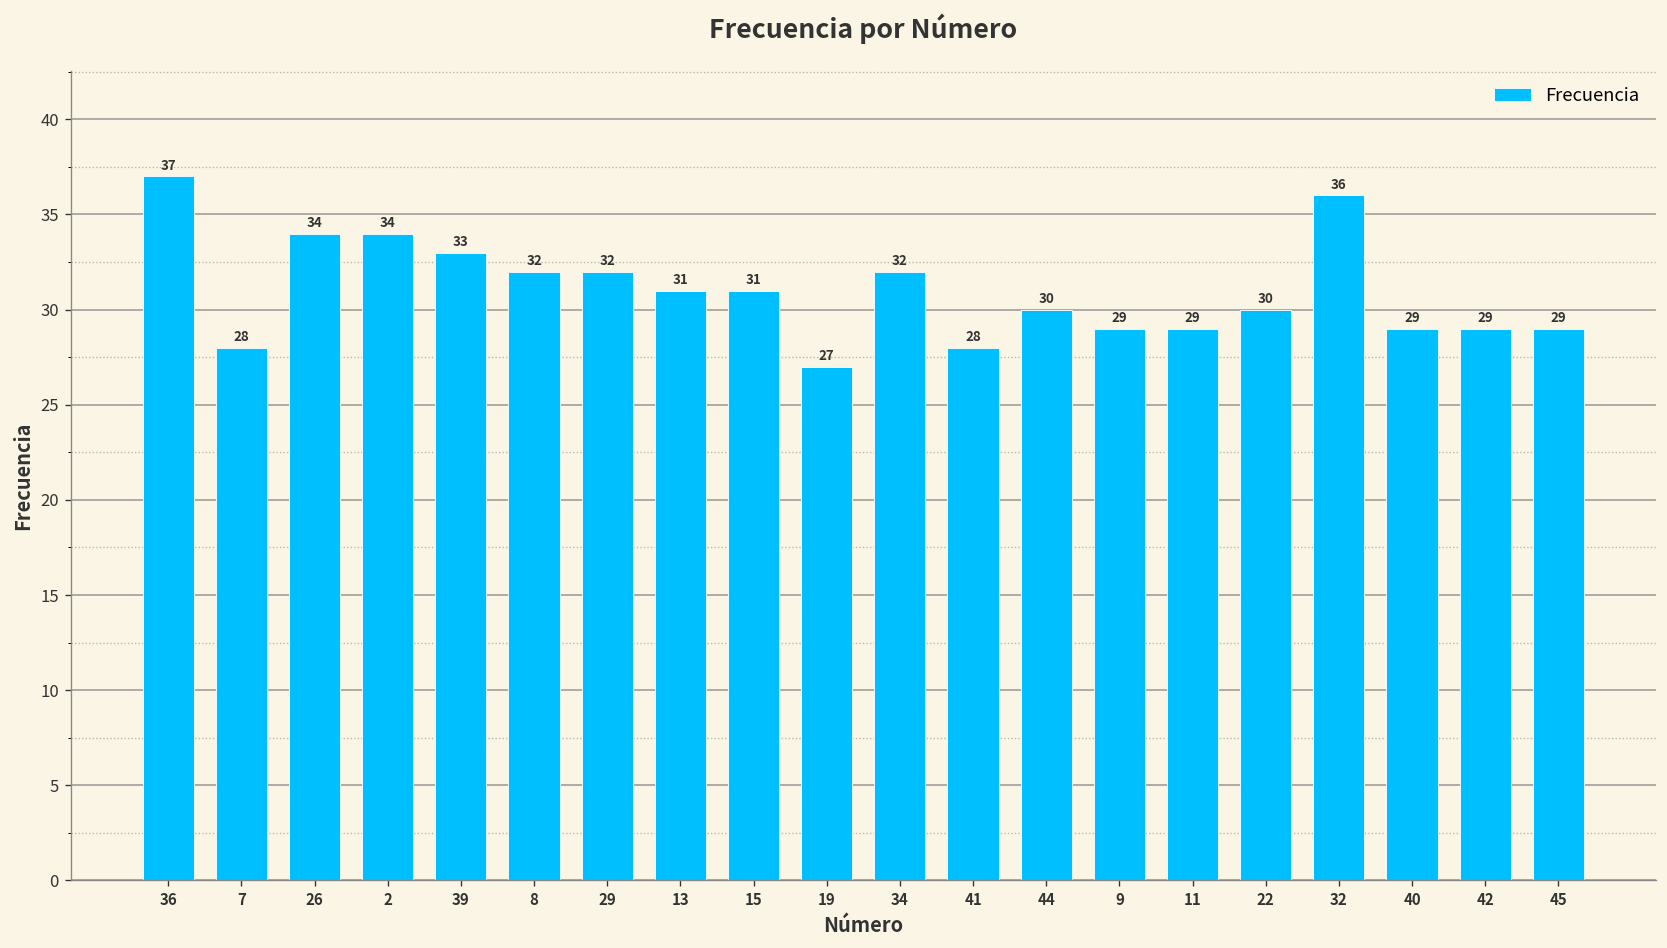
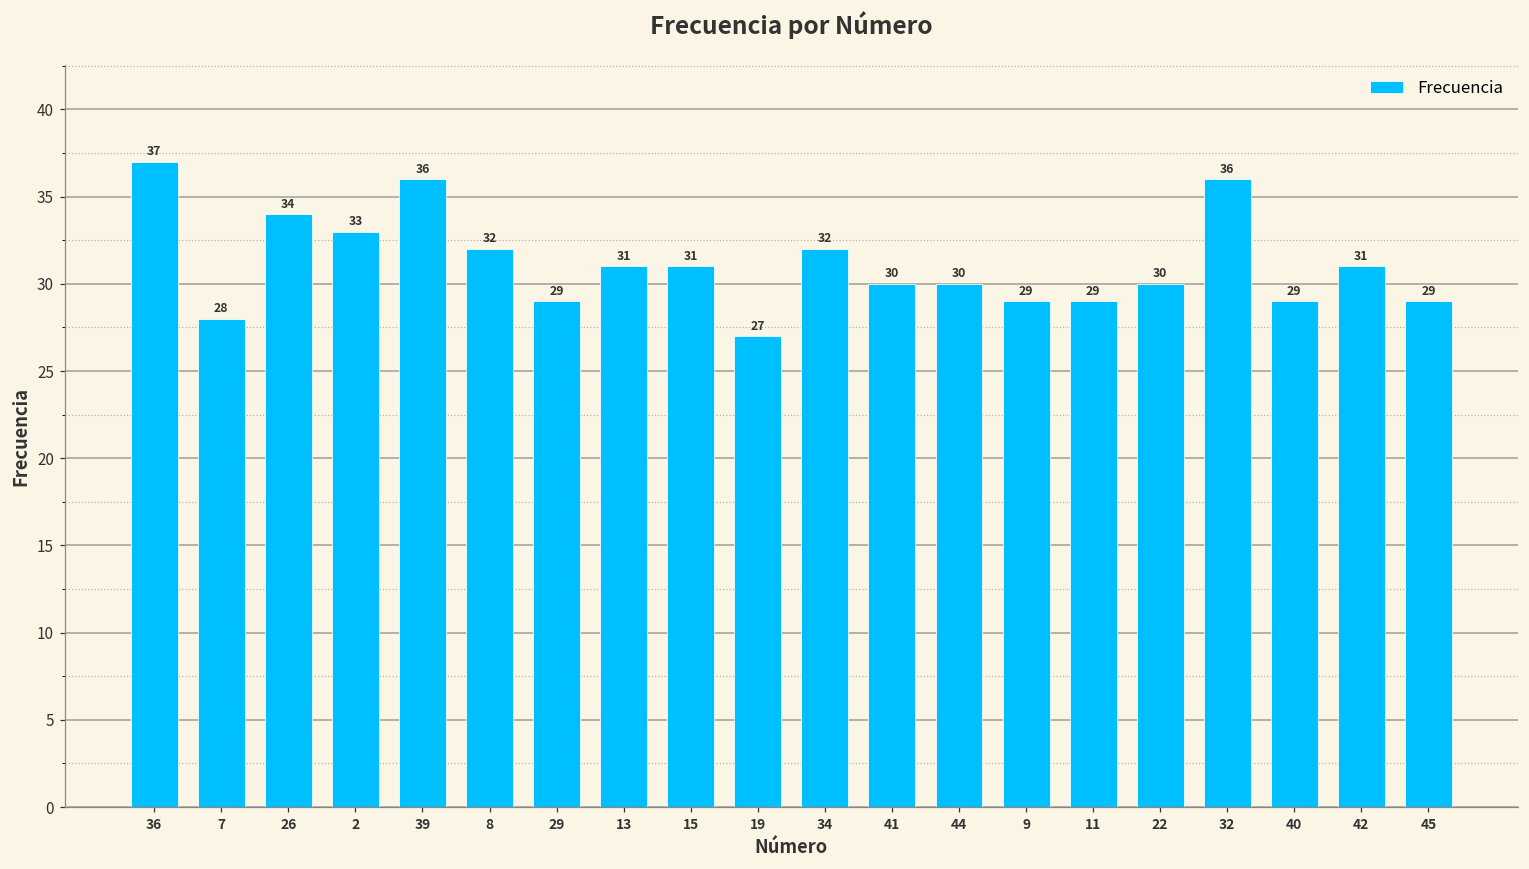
2: 34 -> 33
39: 33 -> 36
29: 32 -> 29
41: 28 -> 30
42: 29 -> 31
